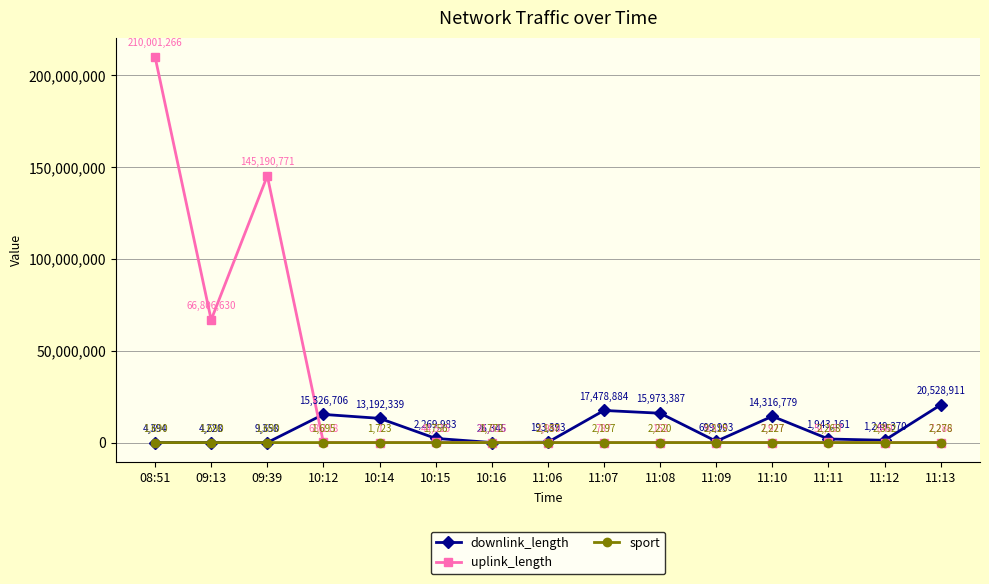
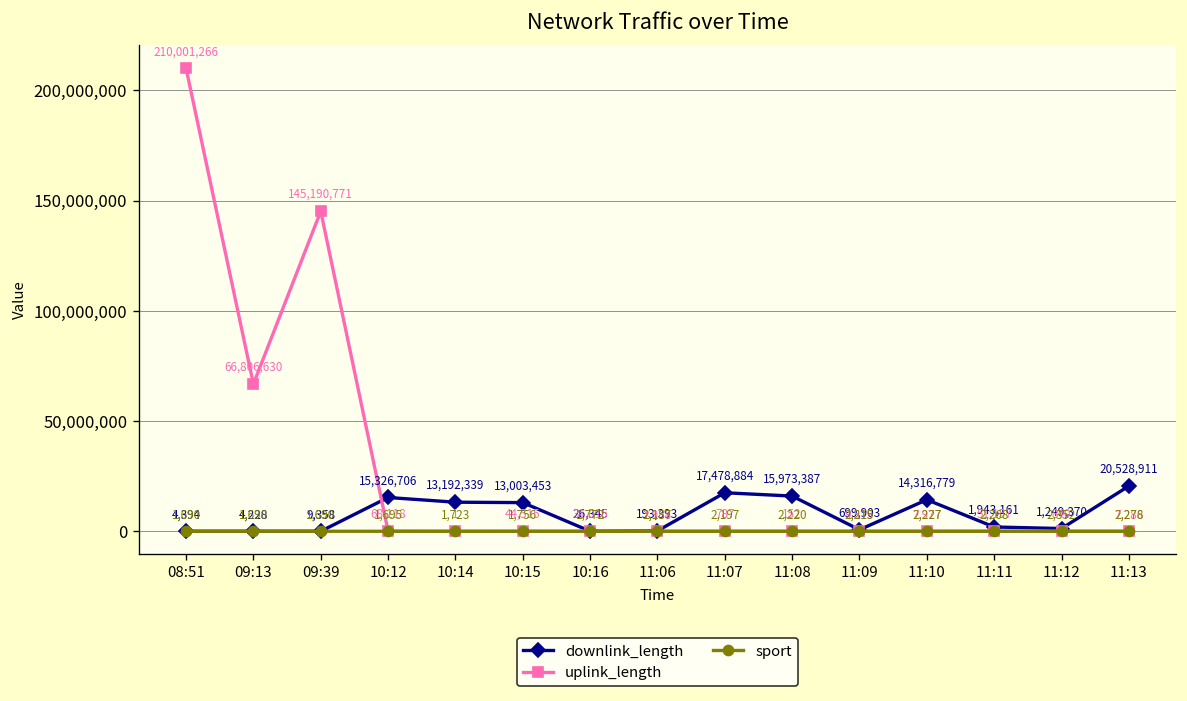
downlink_length, 10:15: 2,269,983 -> 13,003,453
